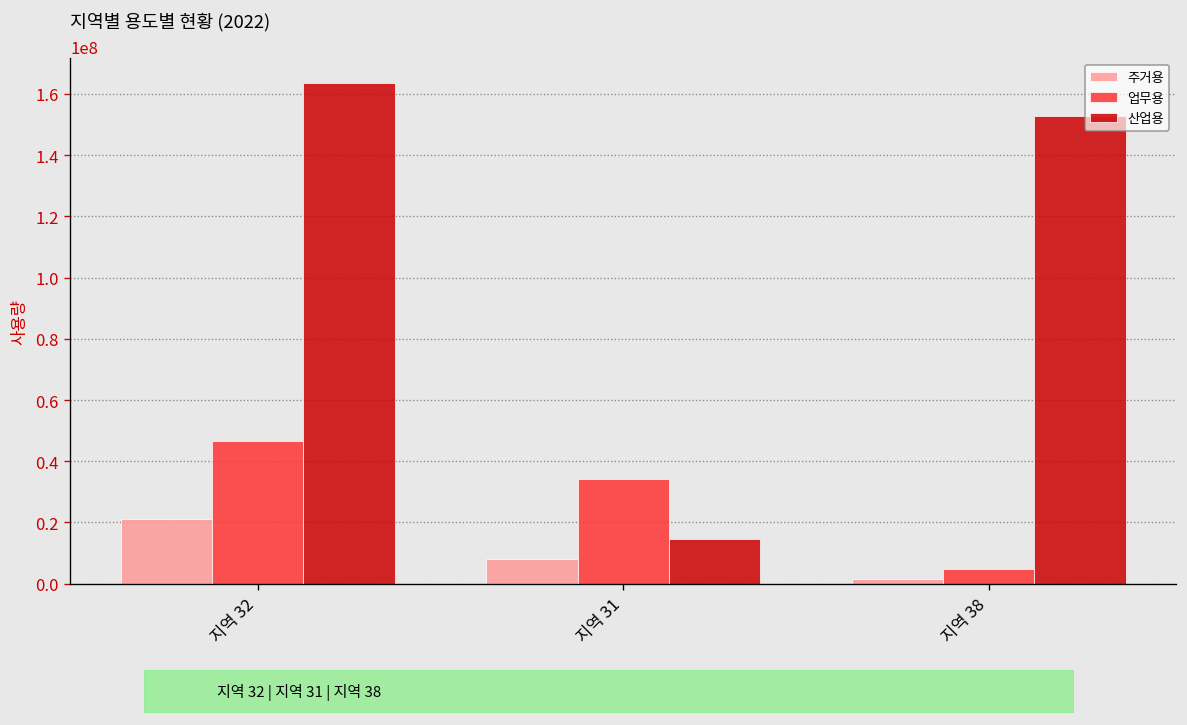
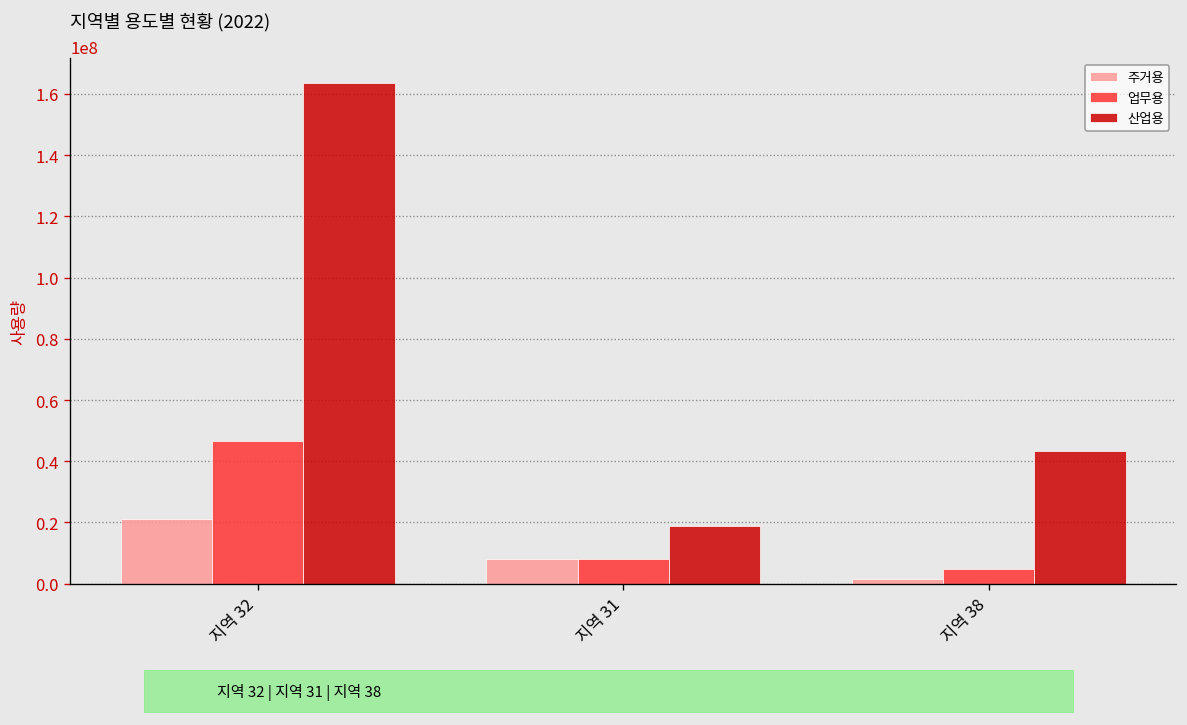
업무용, 지역 31: 34000000 -> 8000000
산업용, 지역 31: 15000000 -> 19000000
산업용, 지역 38: 153000000 -> 43000000
